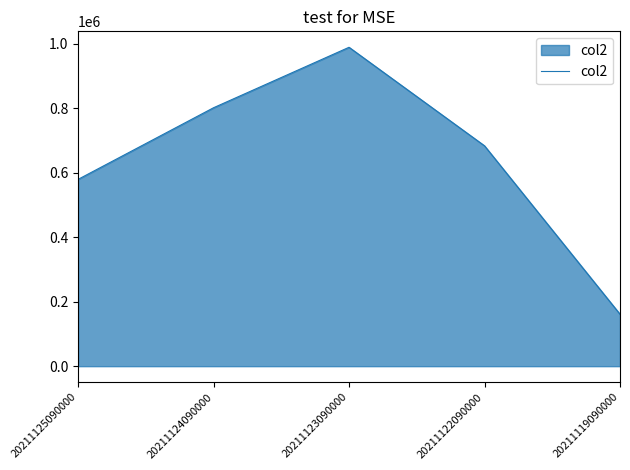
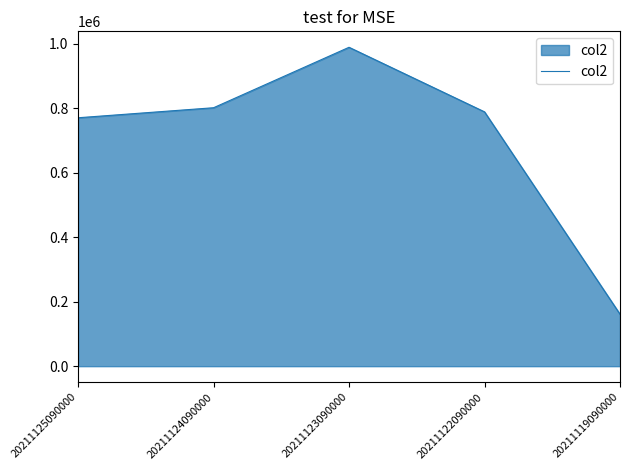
20211125090000: 580000 -> 770000
20211122090000: 680000 -> 790000
